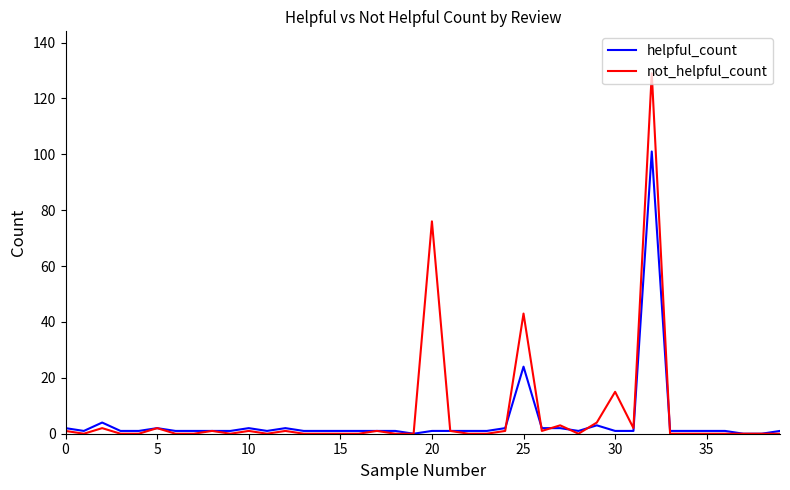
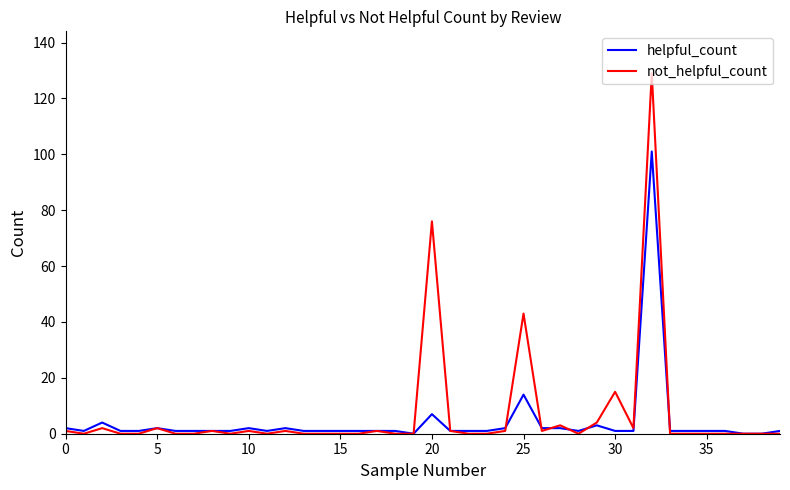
helpful_count, 20: 1 -> 7
helpful_count, 25: 24 -> 14
